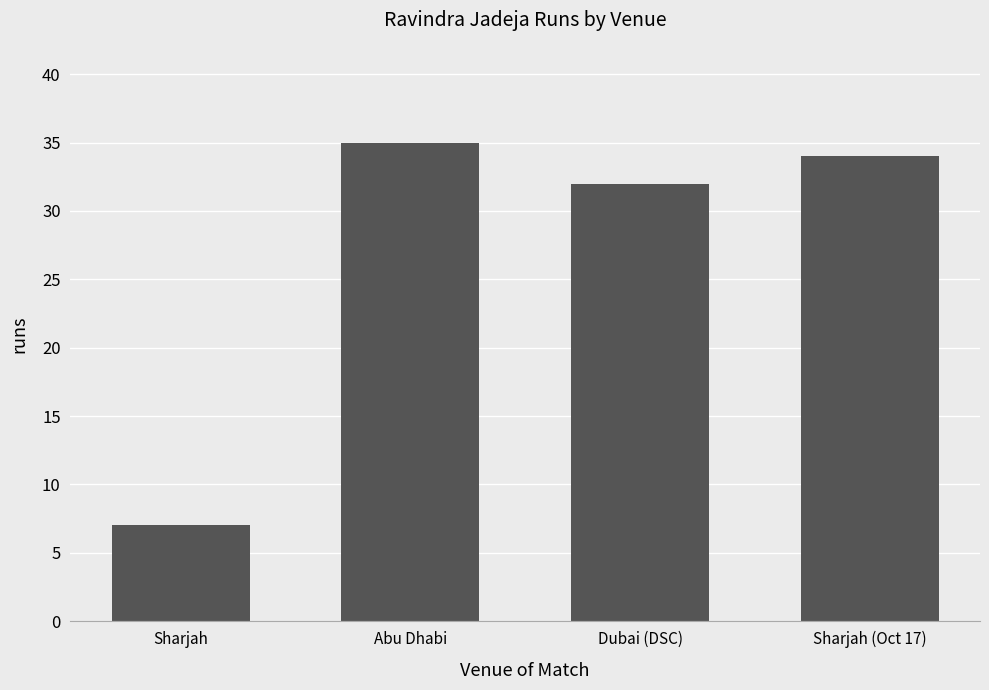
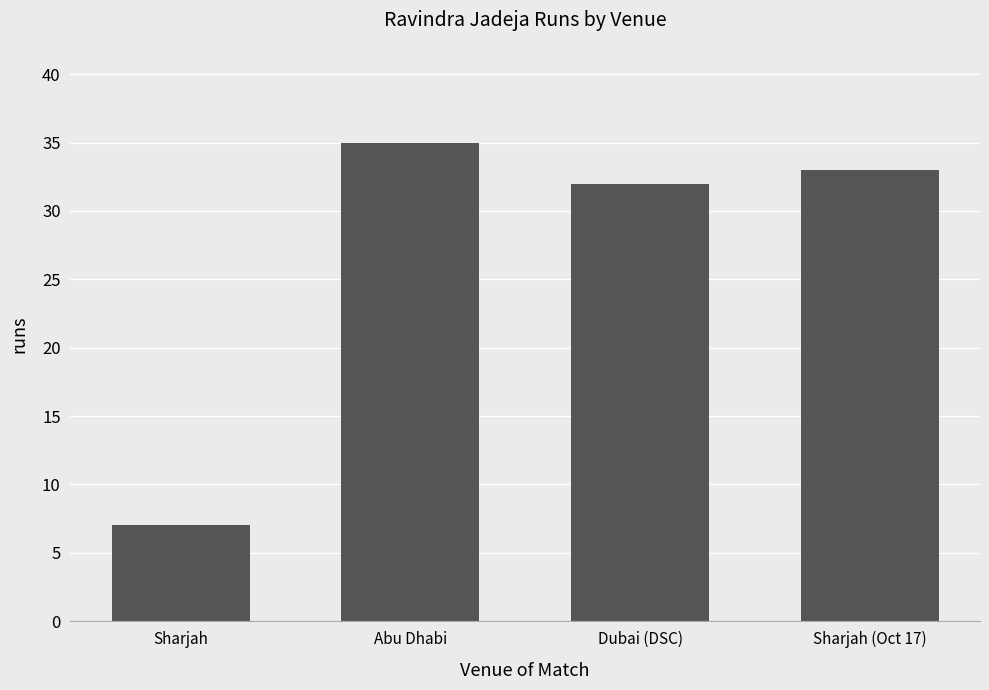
Sharjah (Oct 17): 34 -> 33
